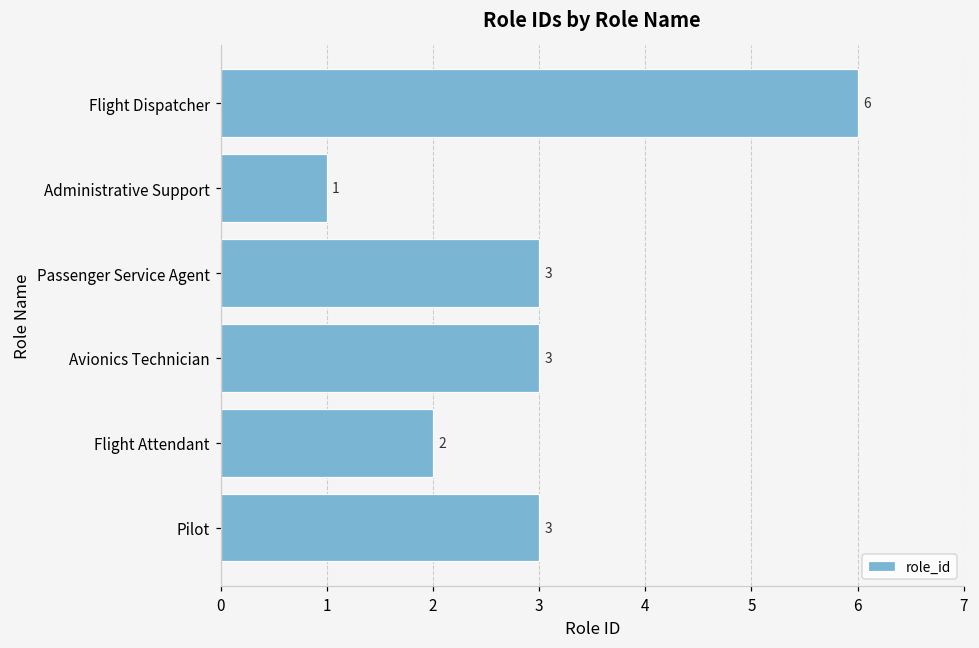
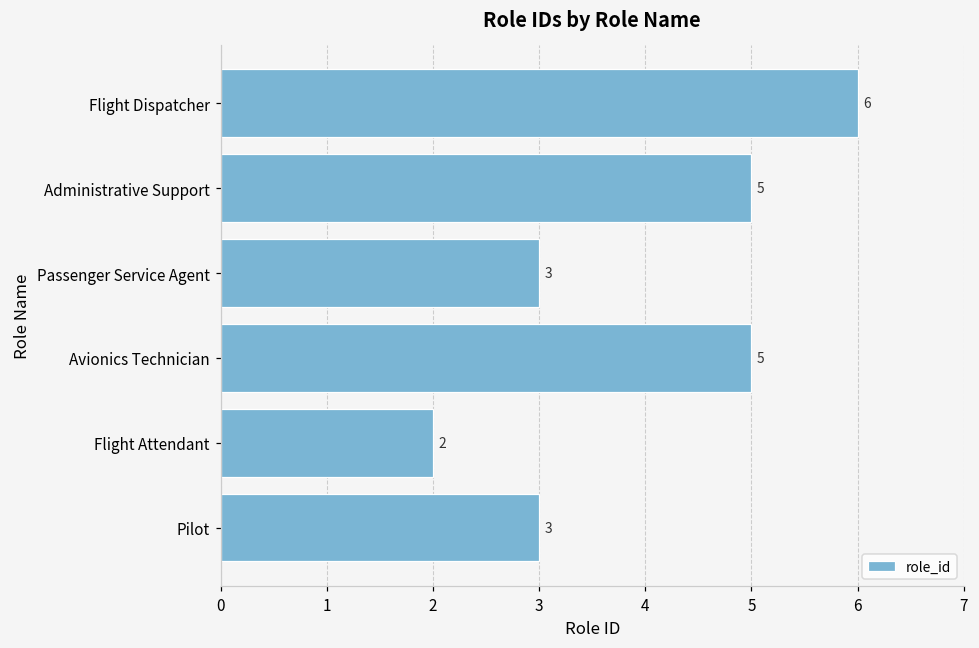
Administrative Support: 1 -> 5
Avionics Technician: 3 -> 5
